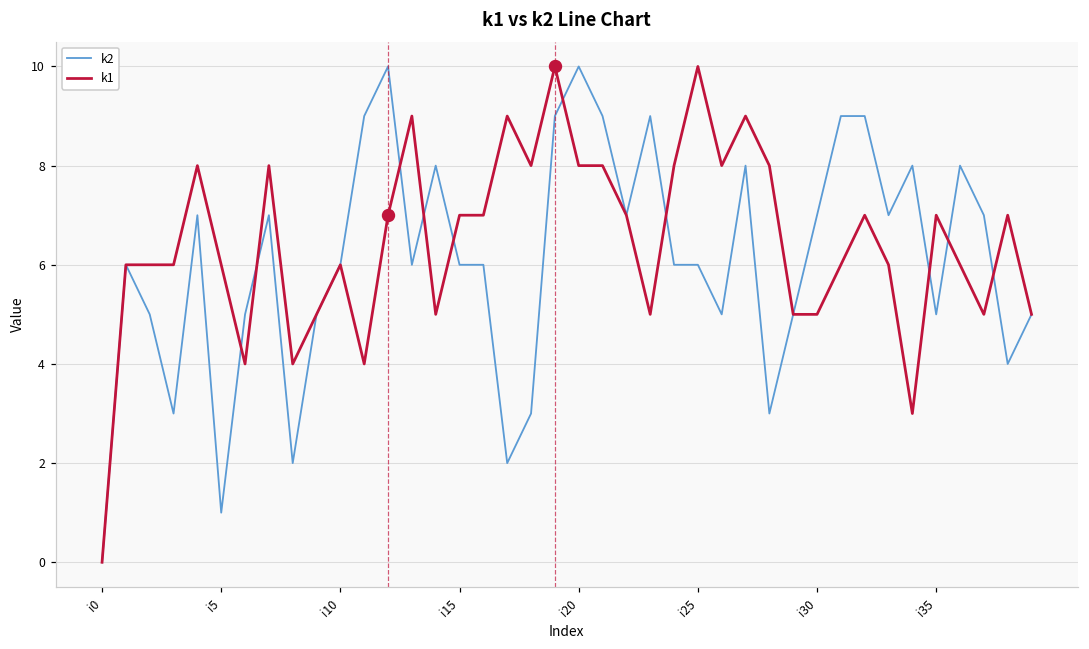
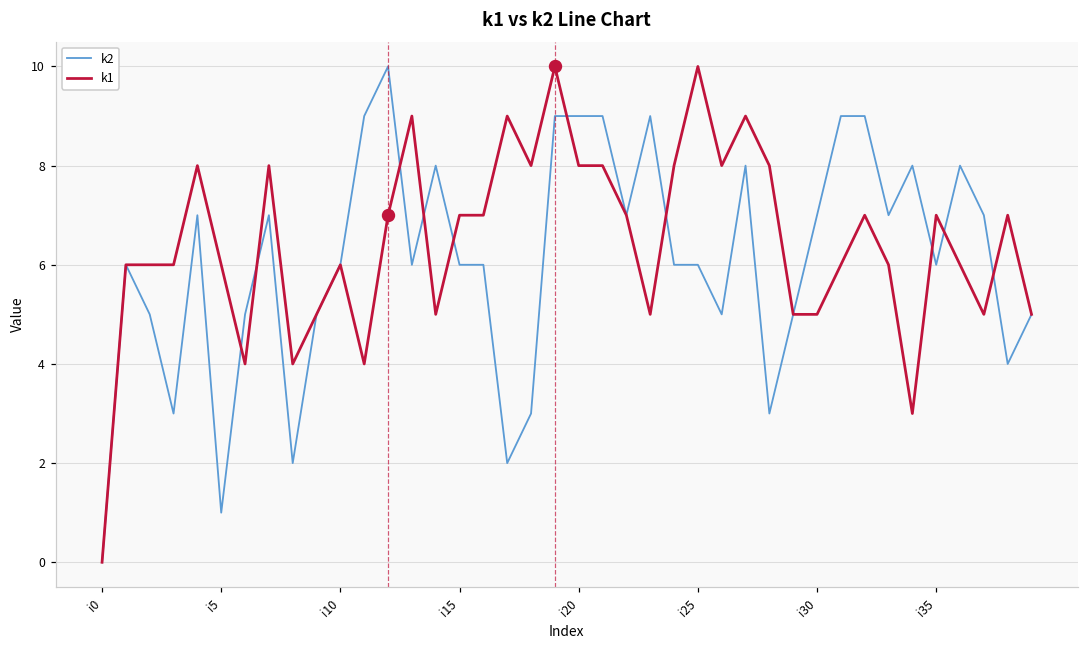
k2, i20: 10 -> 9
k2, i35: 5 -> 6
